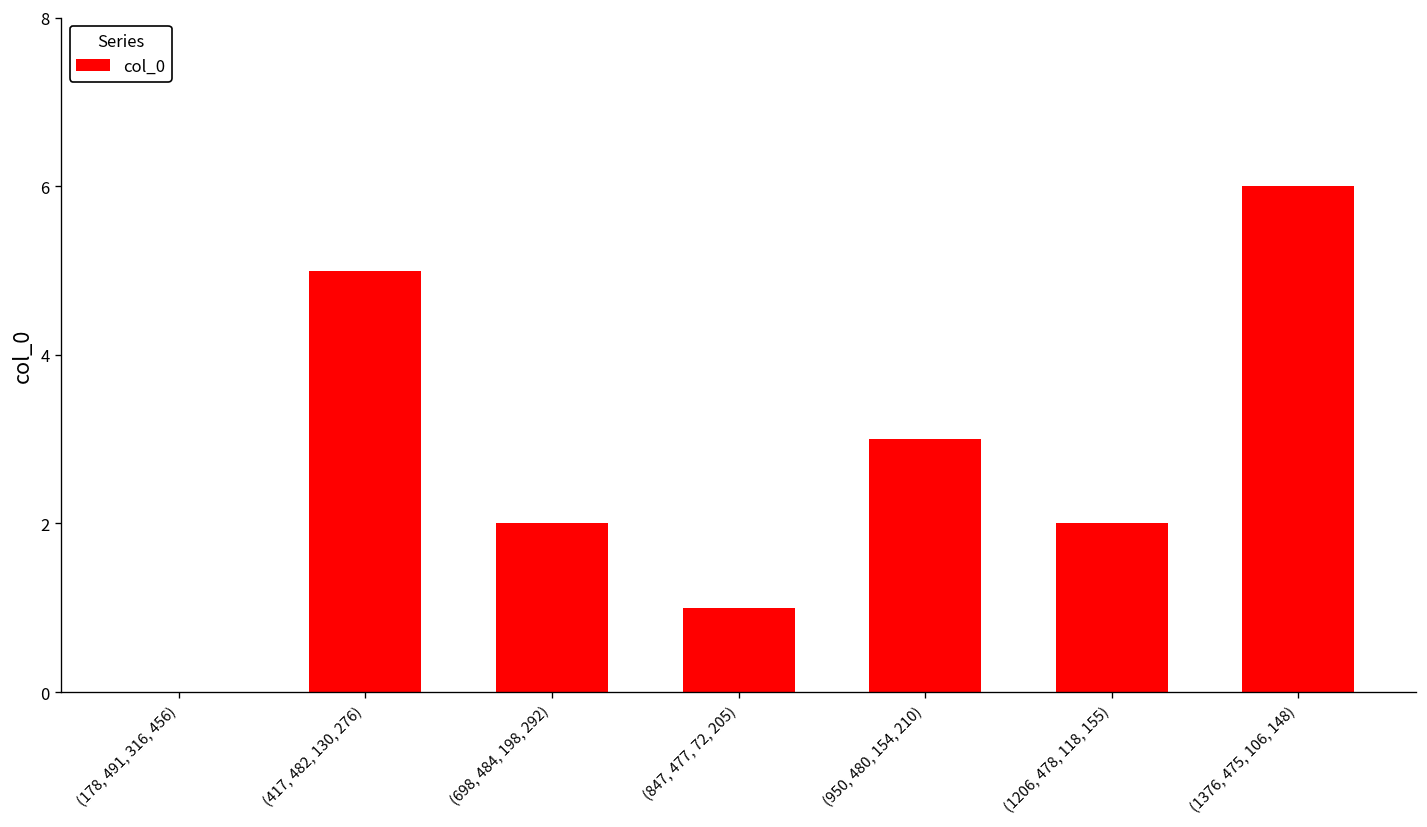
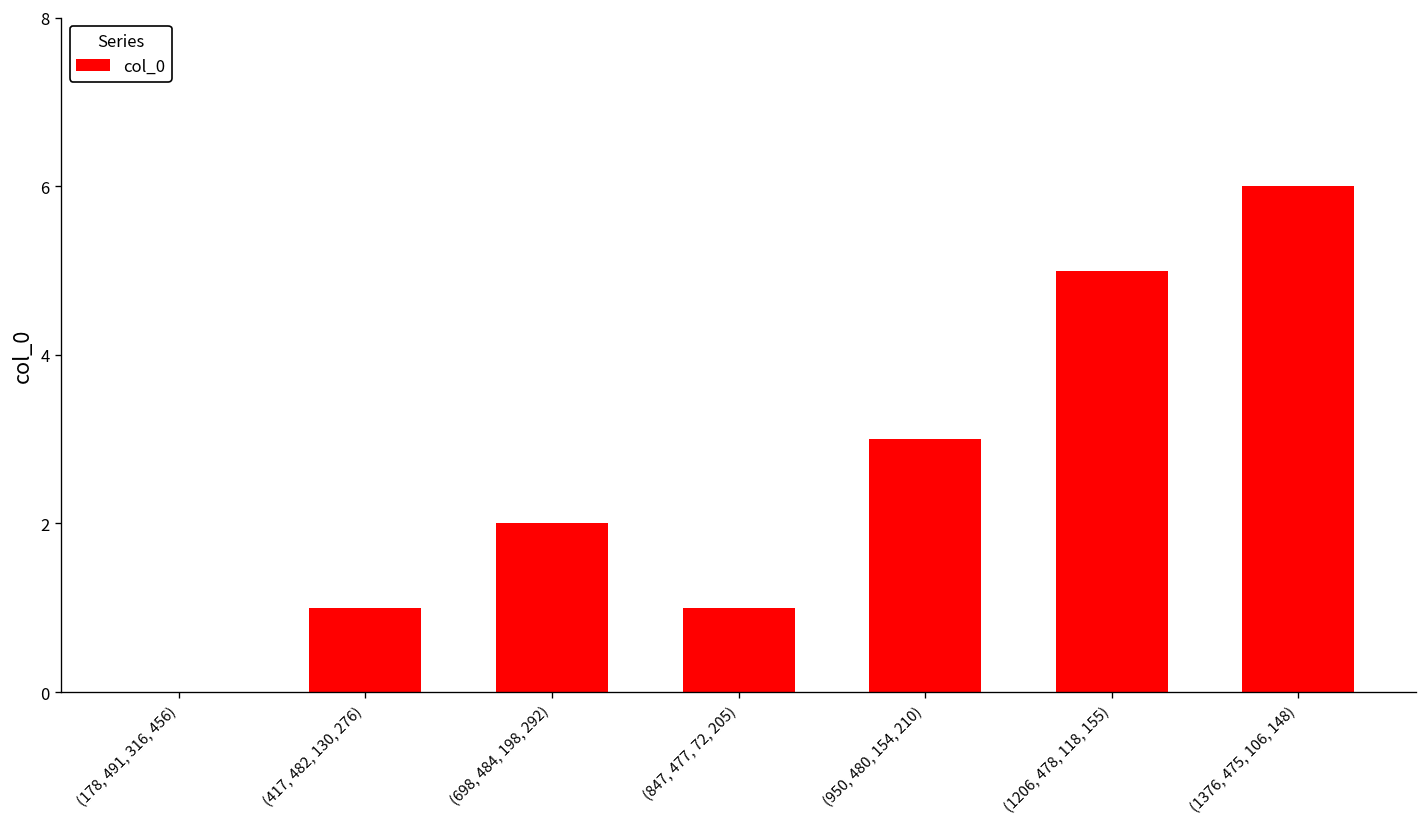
(417, 482, 130, 276): 5 -> 1
(1206, 478, 118, 155): 2 -> 5
